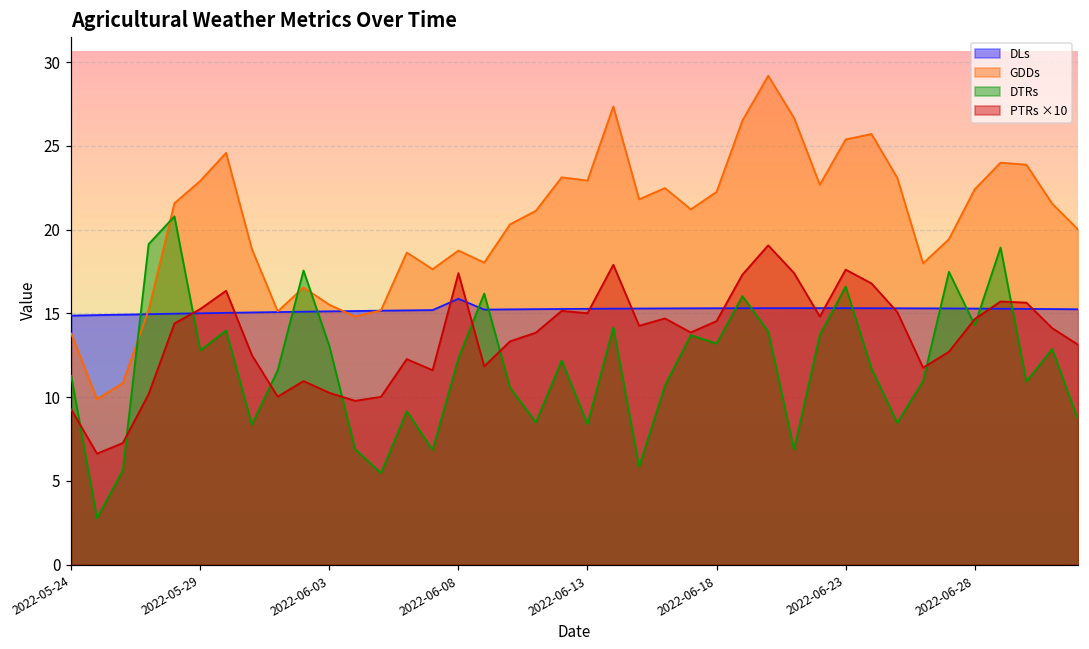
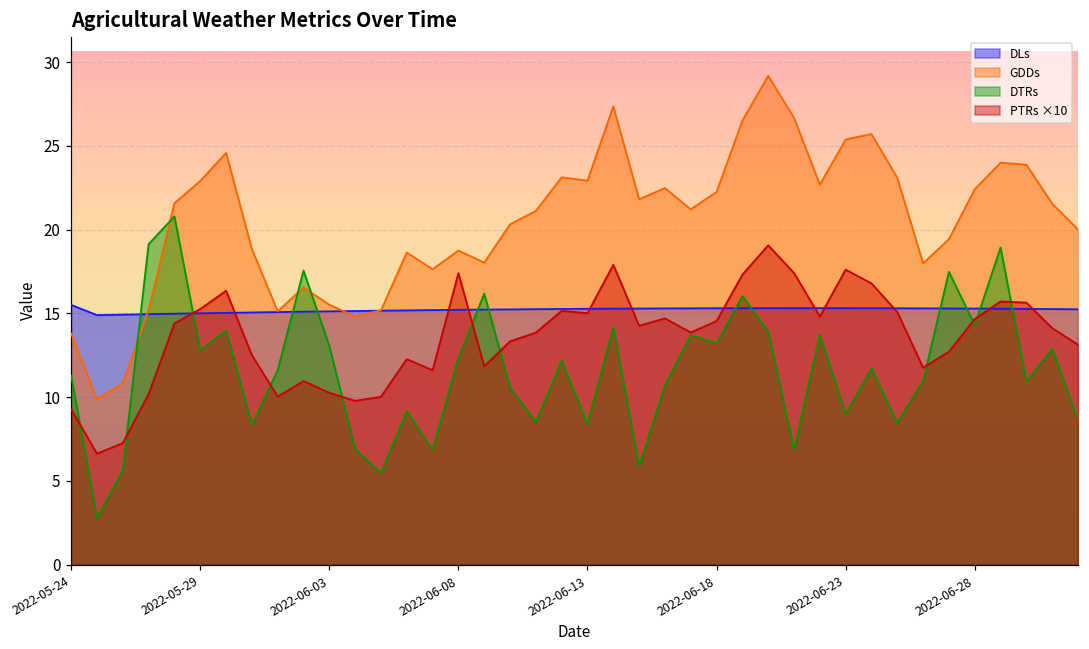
DLs, 2022-05-24: 14.9 -> 15.5
DLs, 2022-06-08: 15.9 -> 15.2
DTRs, 2022-06-23: 16.6 -> 9.0
